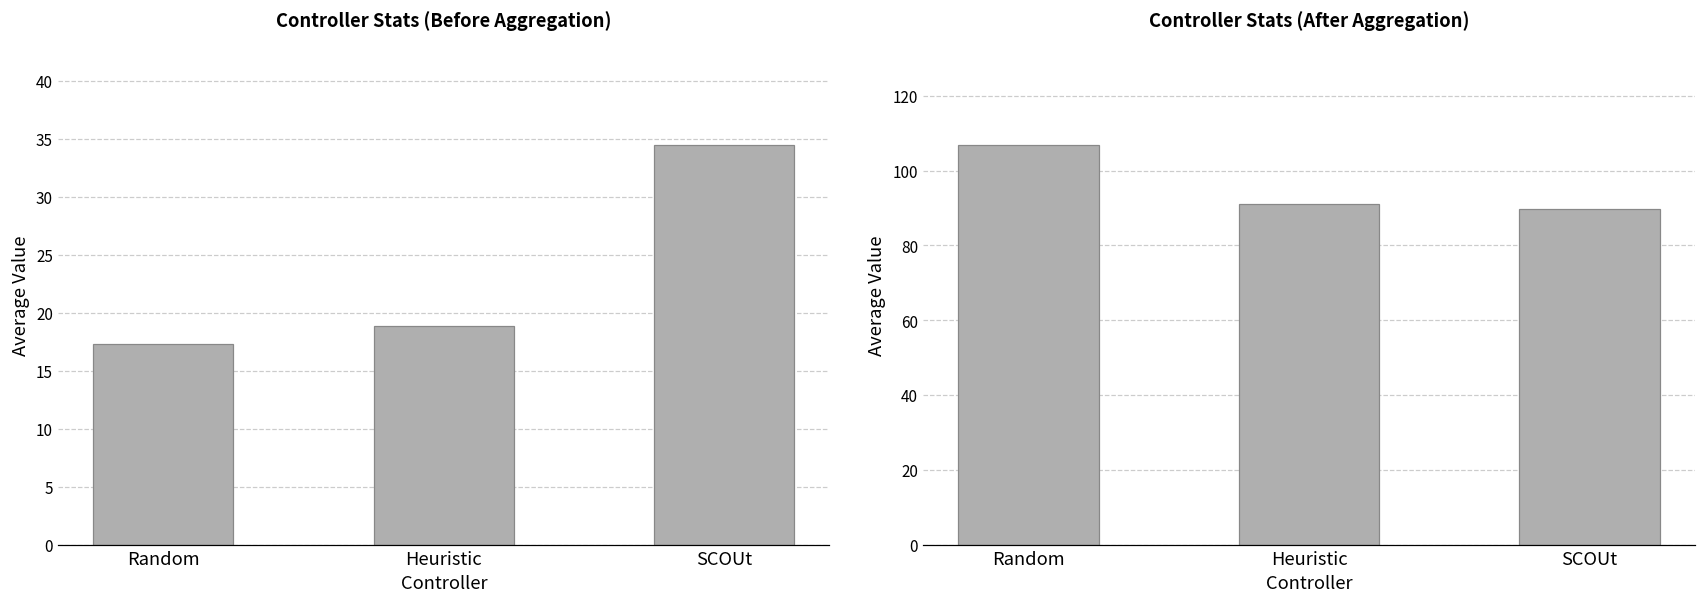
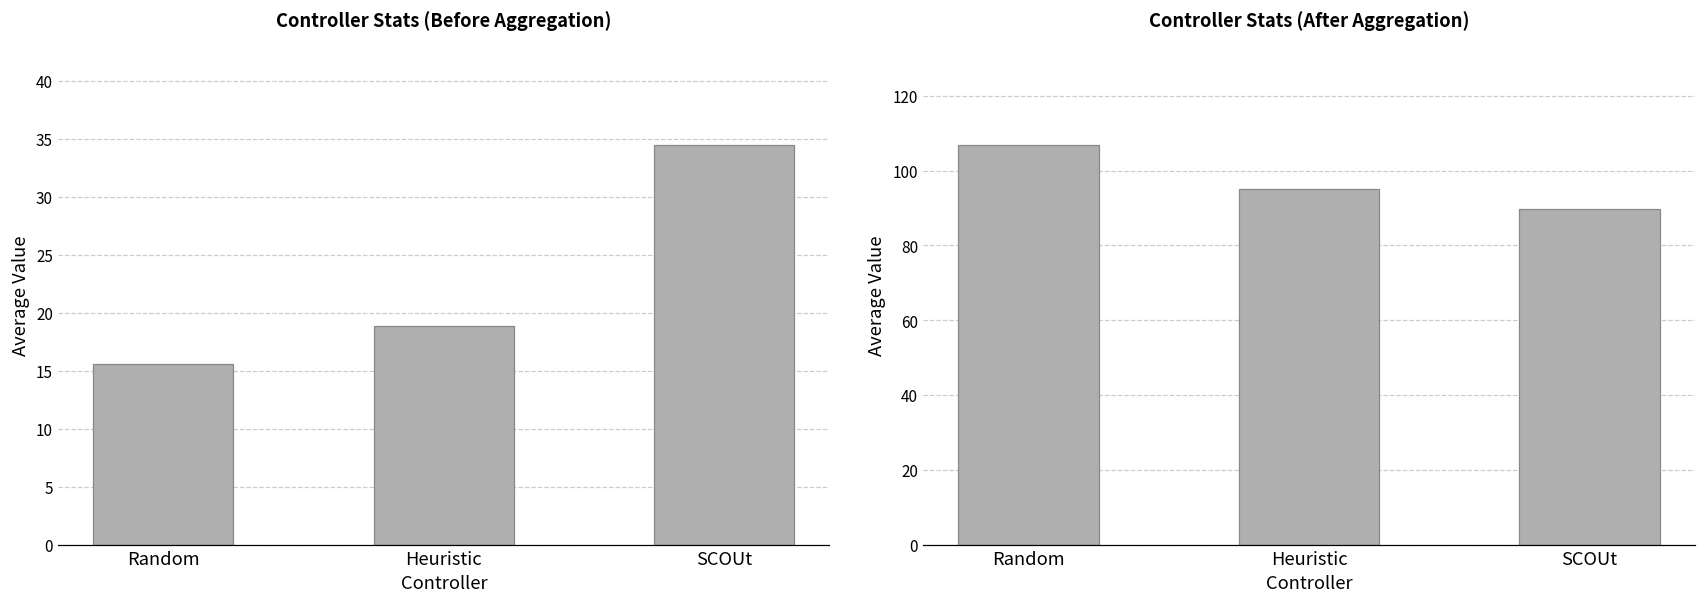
Controller Stats (Before Aggregation), Random: 17.3 -> 15.6
Controller Stats (After Aggregation), Heuristic: 91 -> 95
